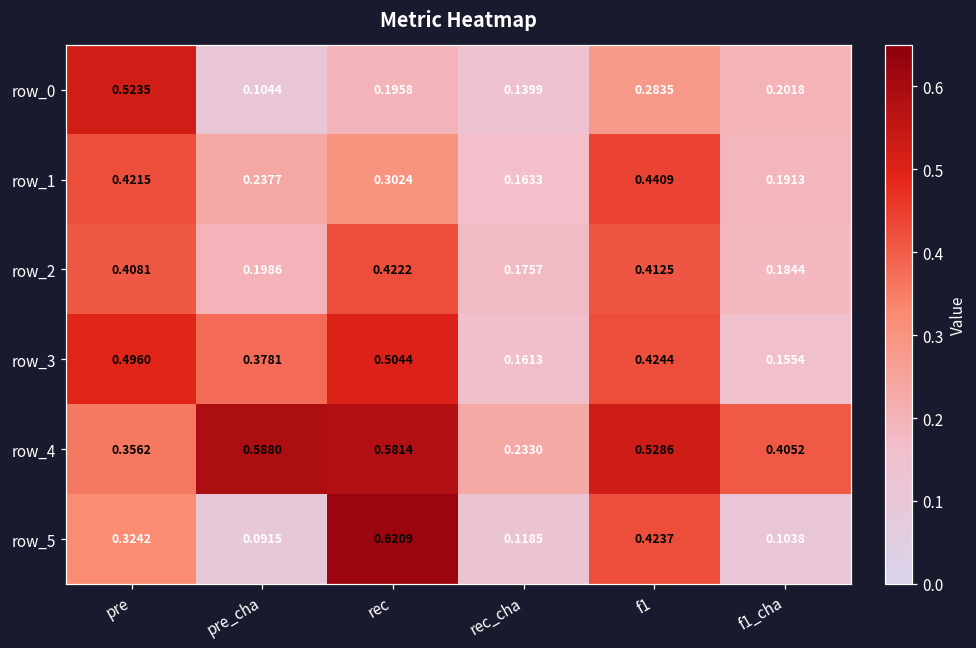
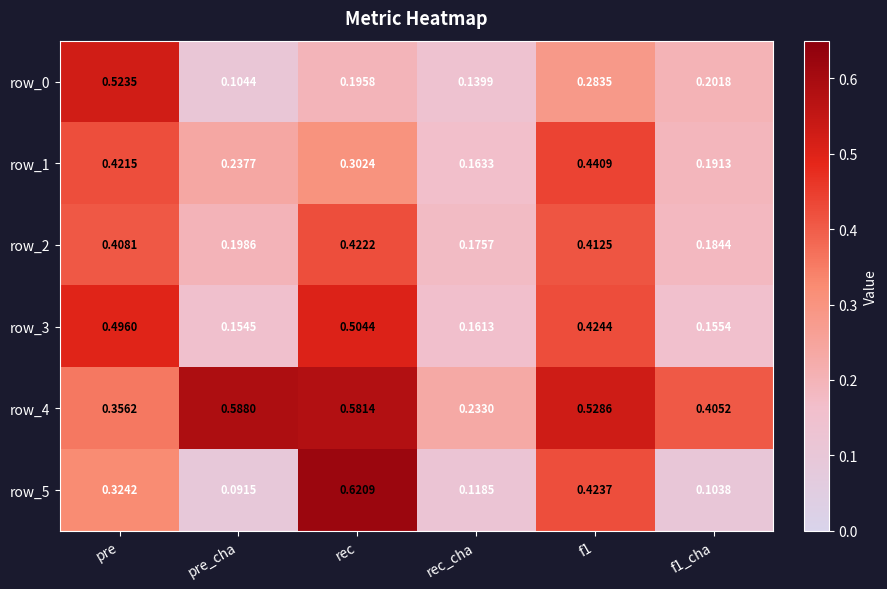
row_3, pre_cha: 0.3781 -> 0.1545
